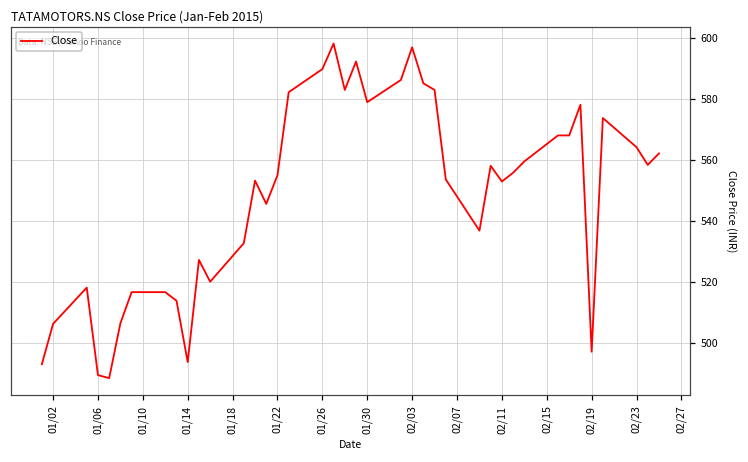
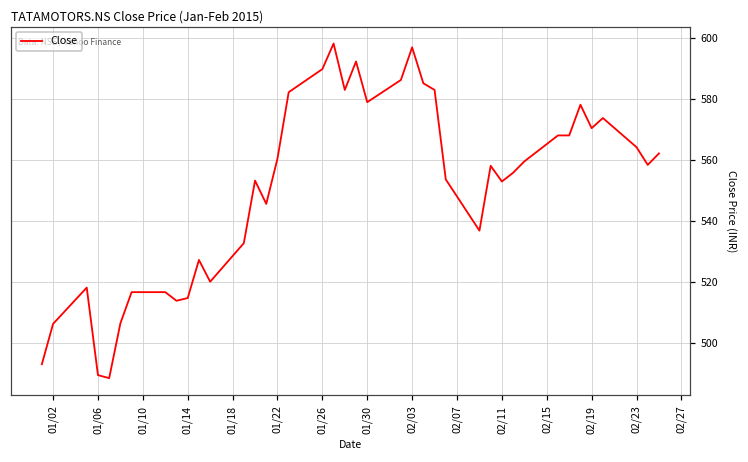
01/14: 494 -> 515
01/22: 555 -> 560
02/19: 497 -> 570
